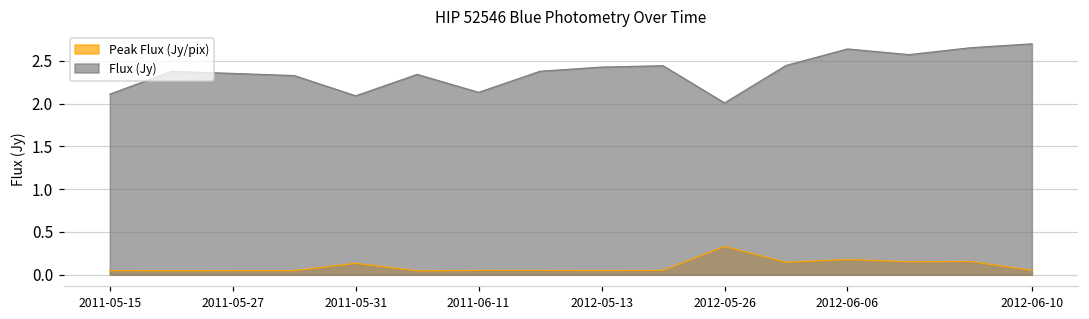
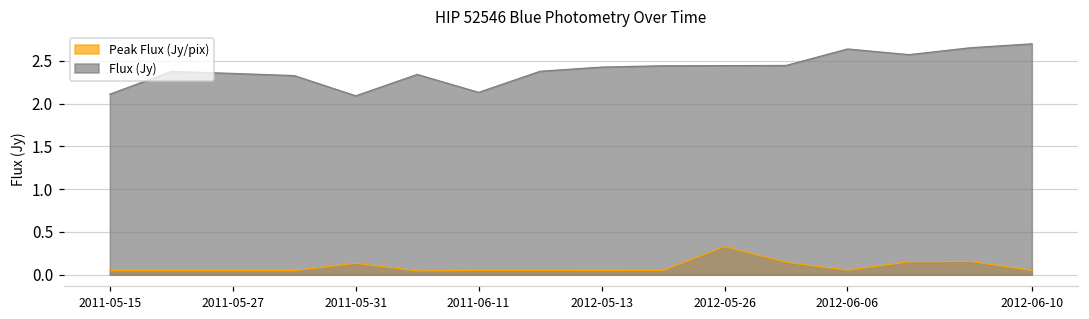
Flux (Jy), 2012-05-26: 2.0 -> 2.4
Peak Flux (Jy/pix), 2012-06-06: 0.2 -> 0.1
